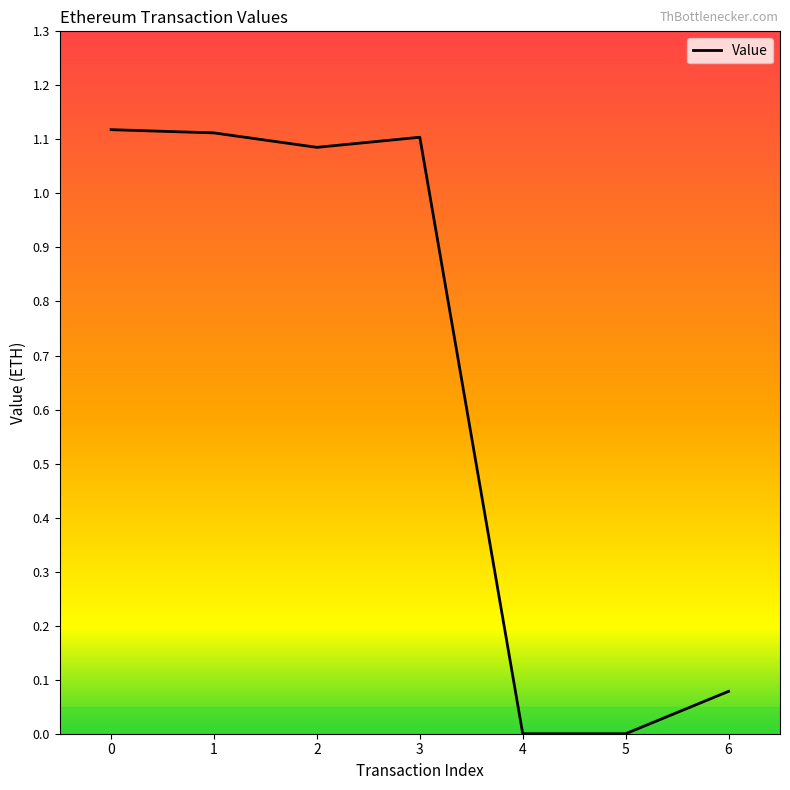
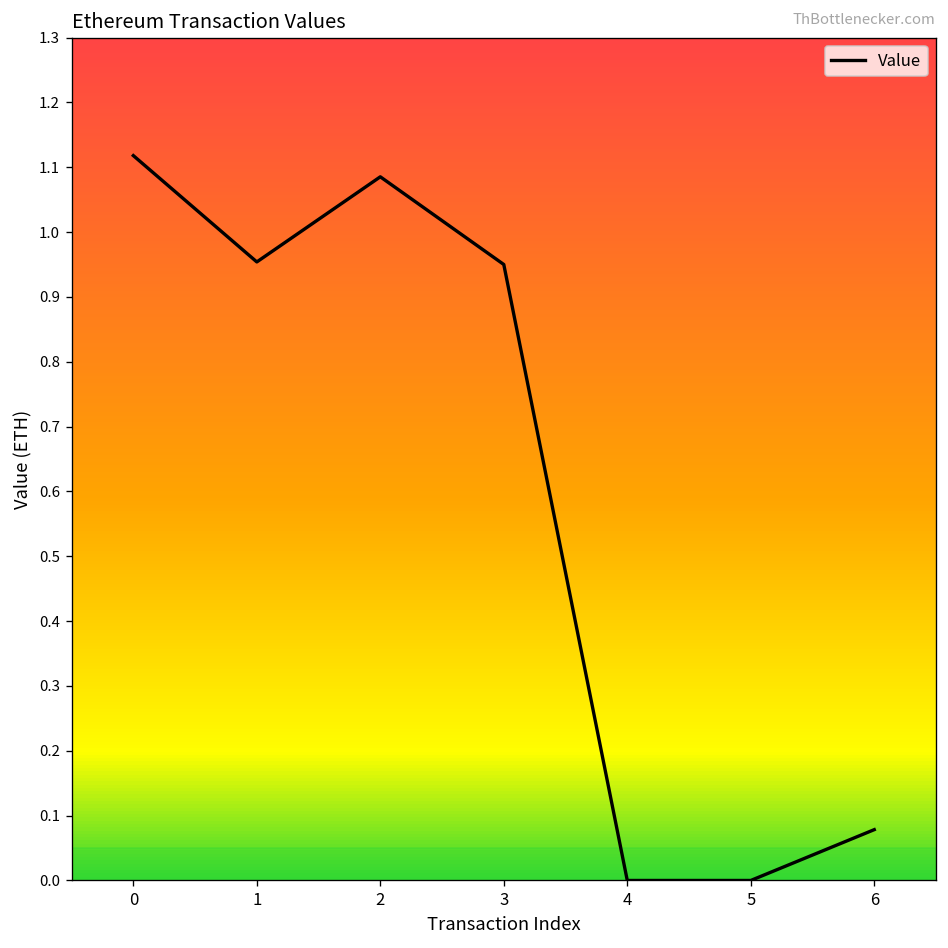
1: 1.11 -> 0.95
3: 1.10 -> 0.95
